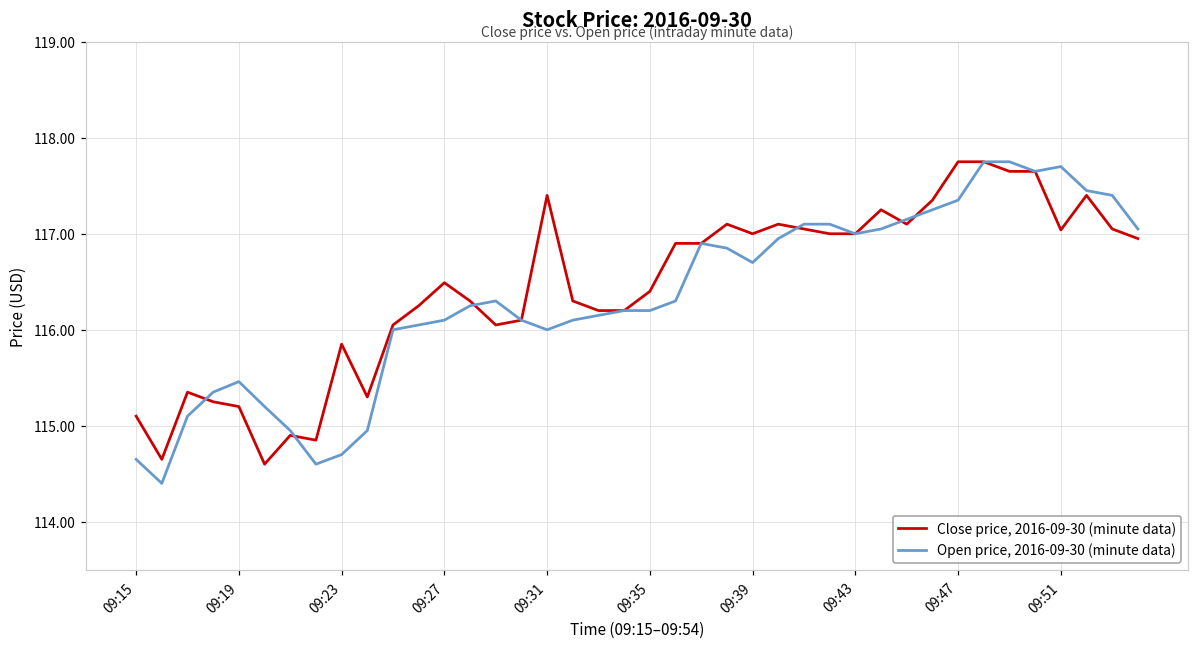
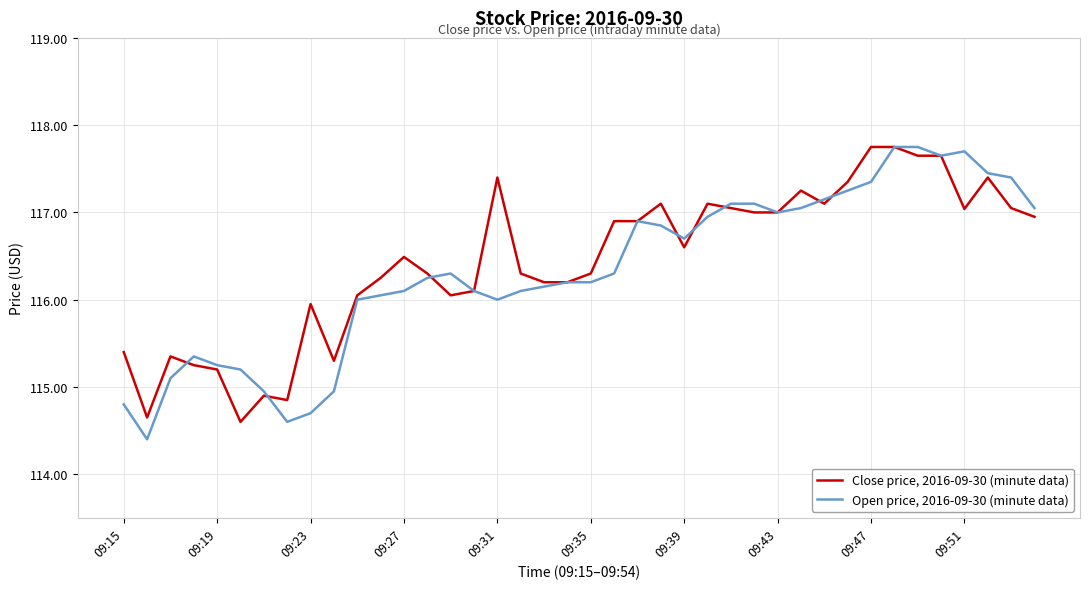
Close price, 2016-09-30 (minute data), 09:15: 115.1 -> 115.4
Open price, 2016-09-30 (minute data), 09:15: 114.7 -> 114.8
Open price, 2016-09-30 (minute data), 09:19: 115.5 -> 115.3
Close price, 2016-09-30 (minute data), 09:23: 115.9 -> 116.0
Close price, 2016-09-30 (minute data), 09:35: 116.4 -> 116.3
Close price, 2016-09-30 (minute data), 09:39: 117.0 -> 116.6
